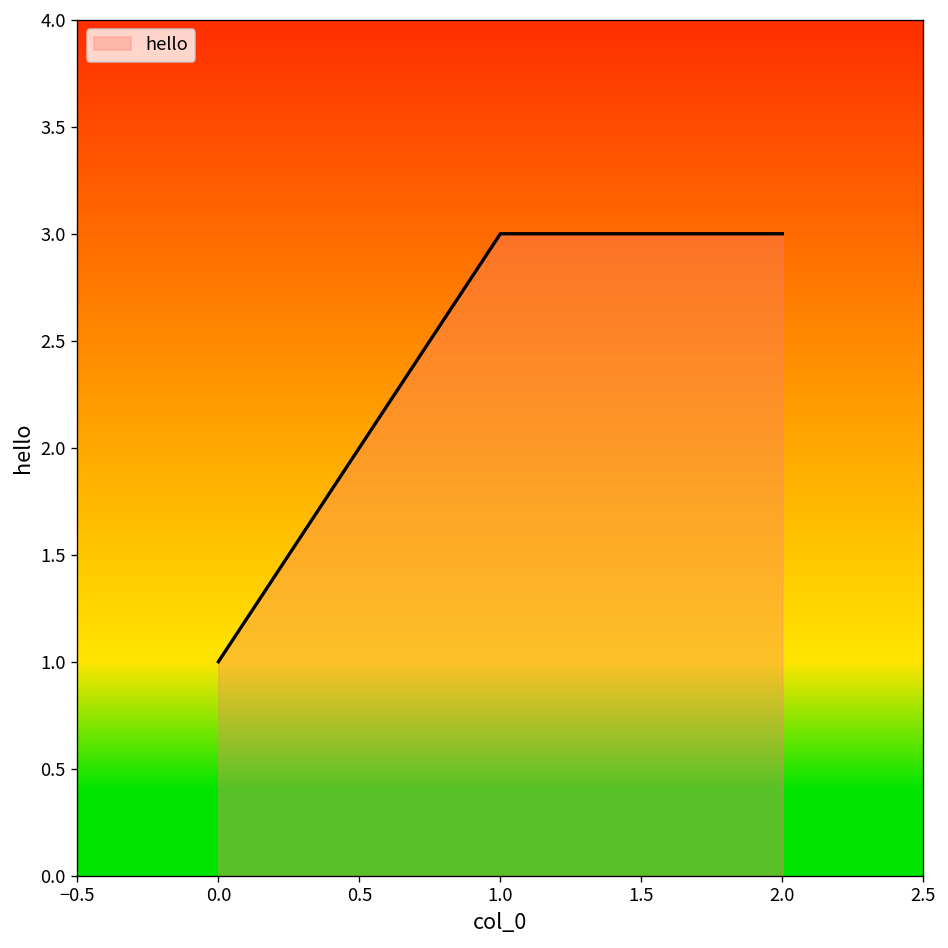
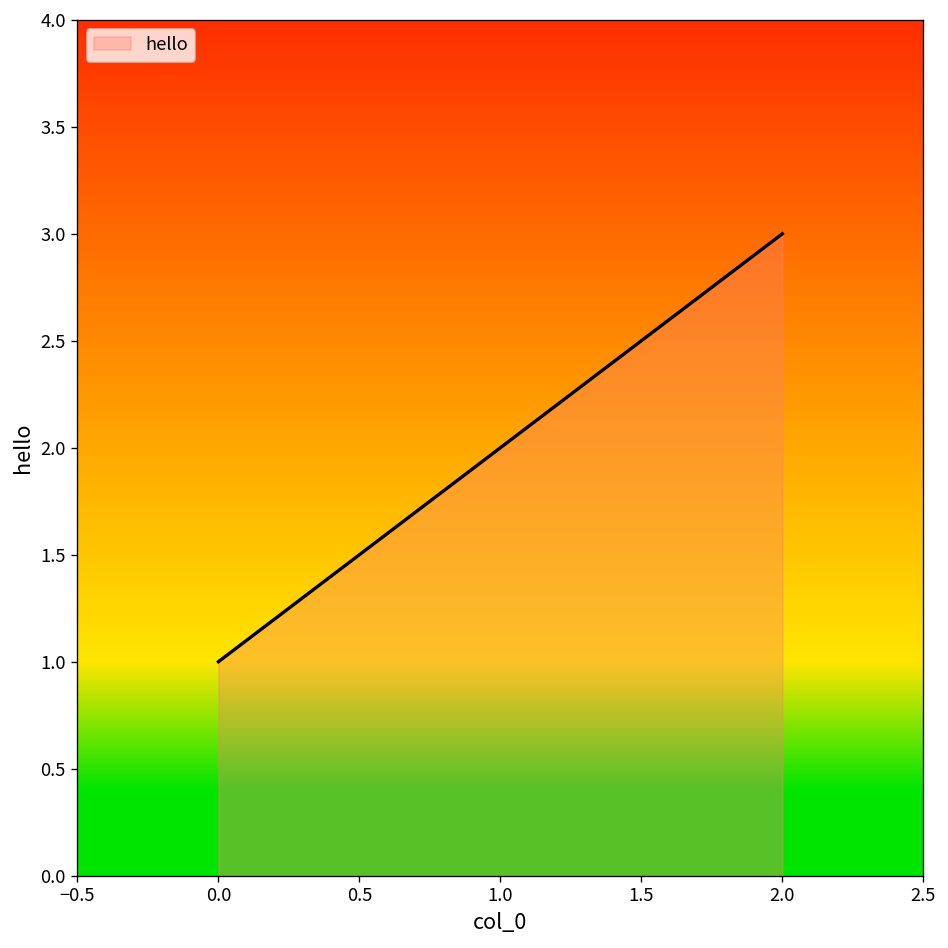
1.0: 3 -> 2
